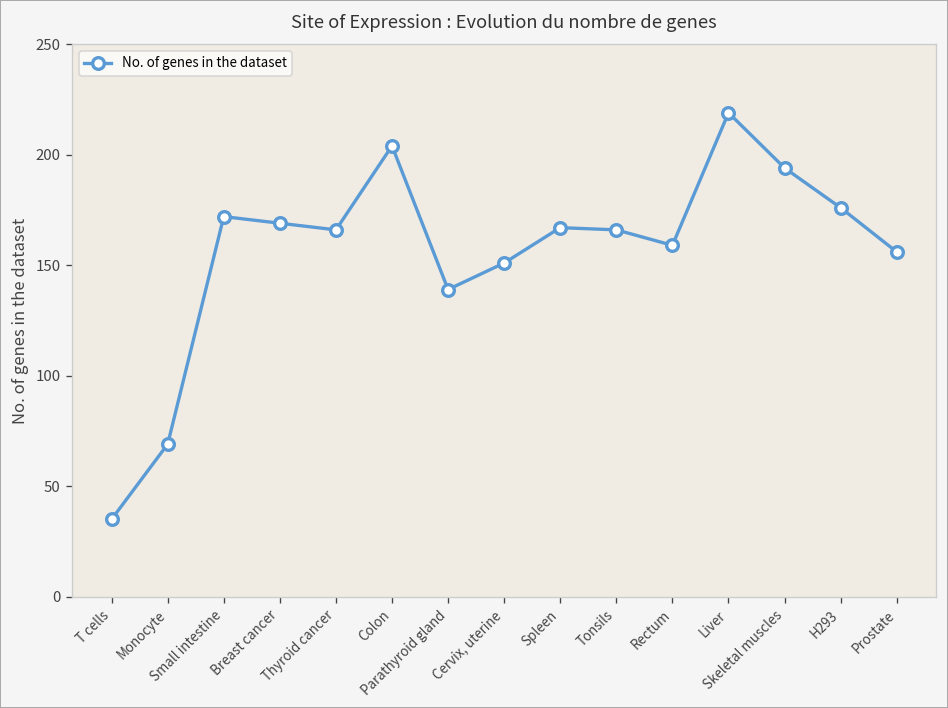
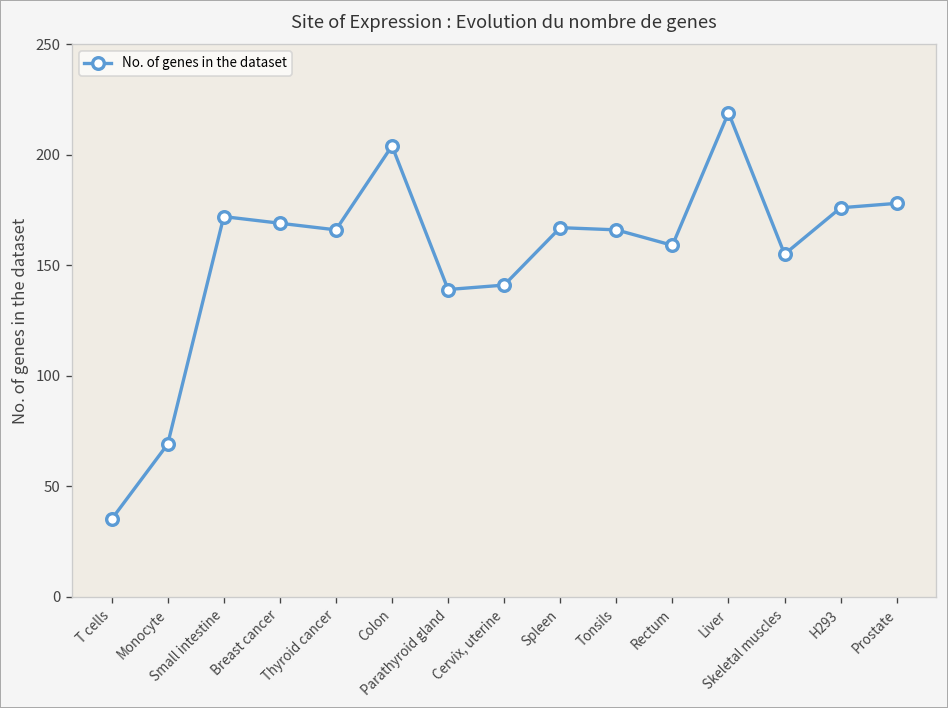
Cervix, uterine: 151 -> 141
Skeletal muscles: 194 -> 155
Prostate: 156 -> 178
